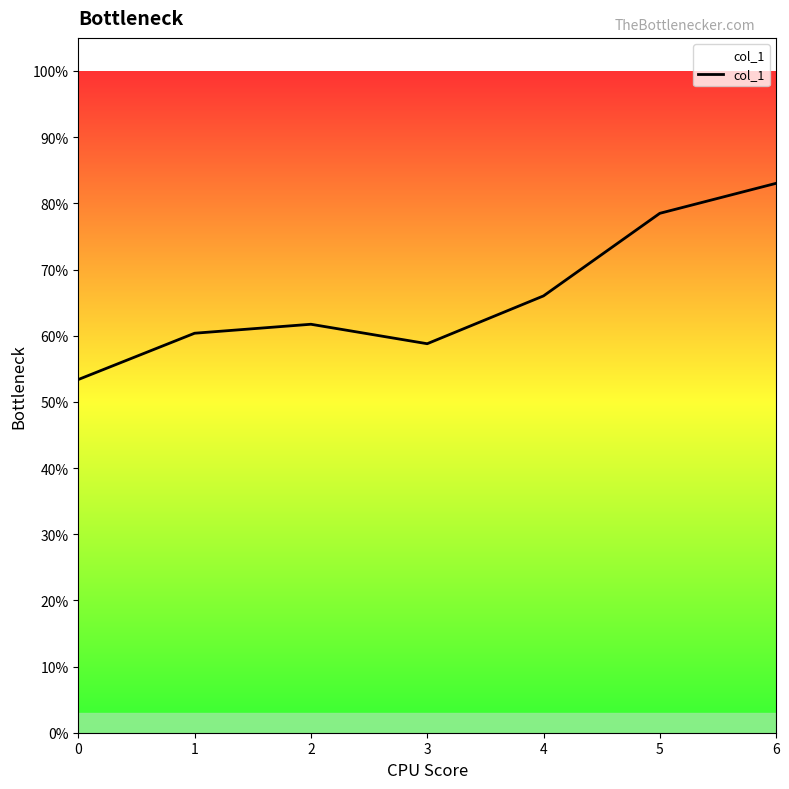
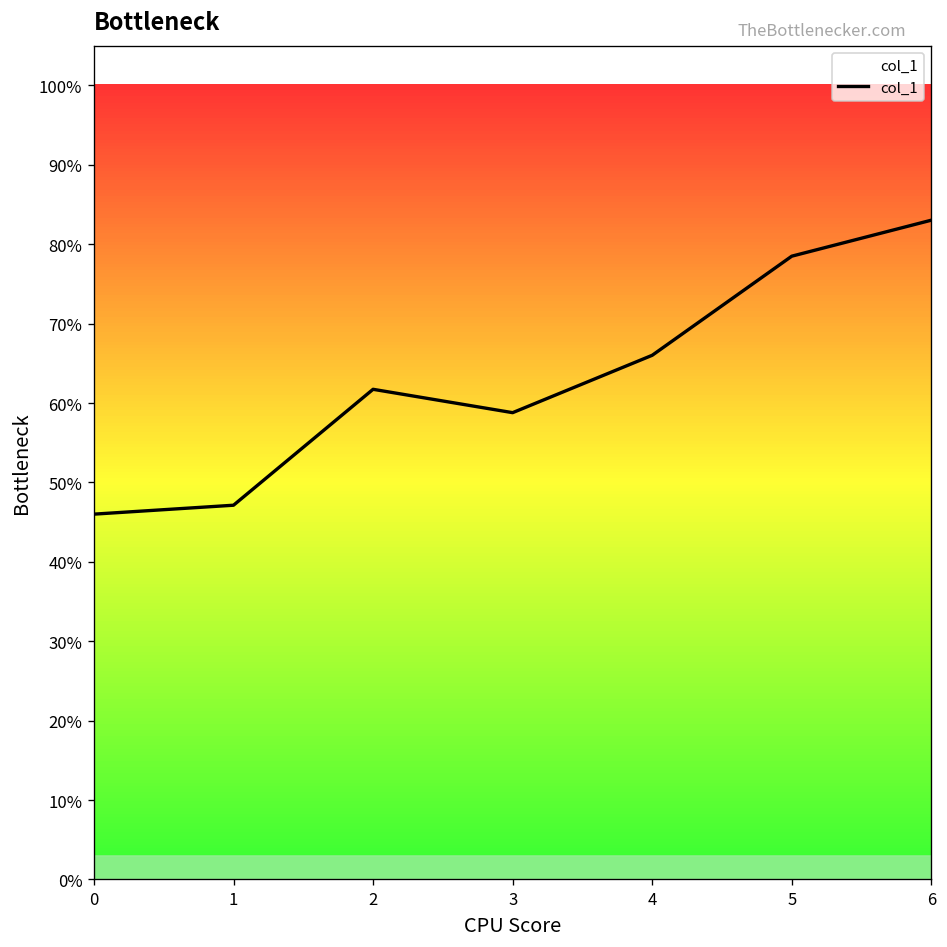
col_1, 0: 53% -> 46%
col_1, 1: 60% -> 47%
